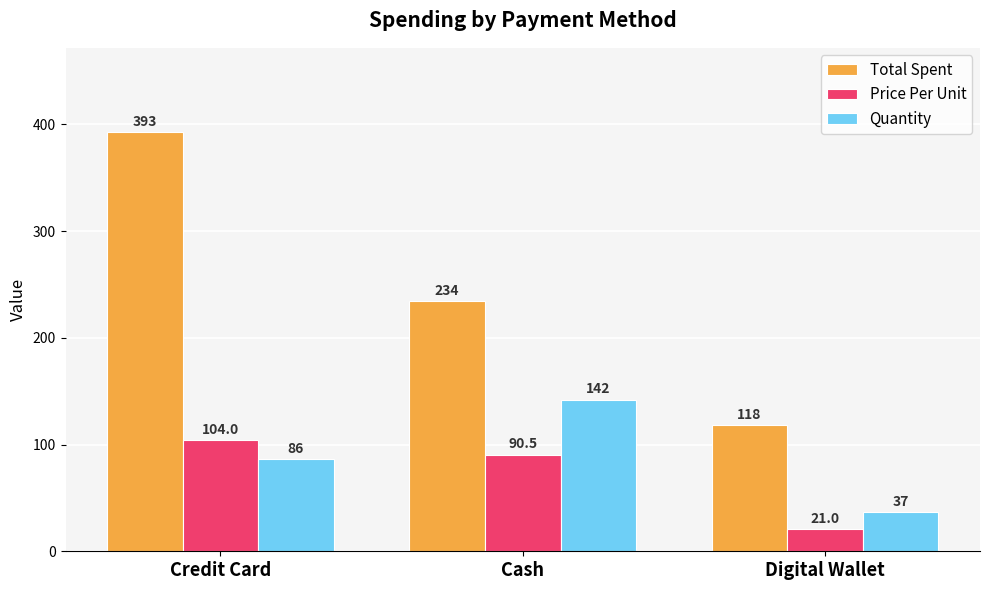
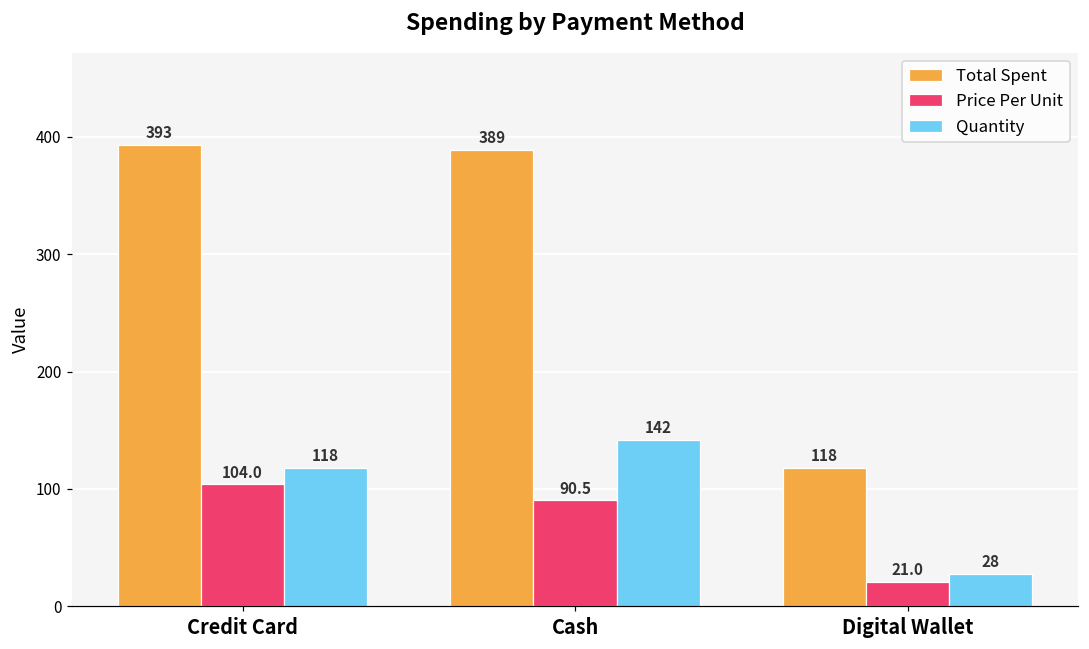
Quantity, Credit Card: 86 -> 118
Total Spent, Cash: 234 -> 389
Quantity, Digital Wallet: 37 -> 28
